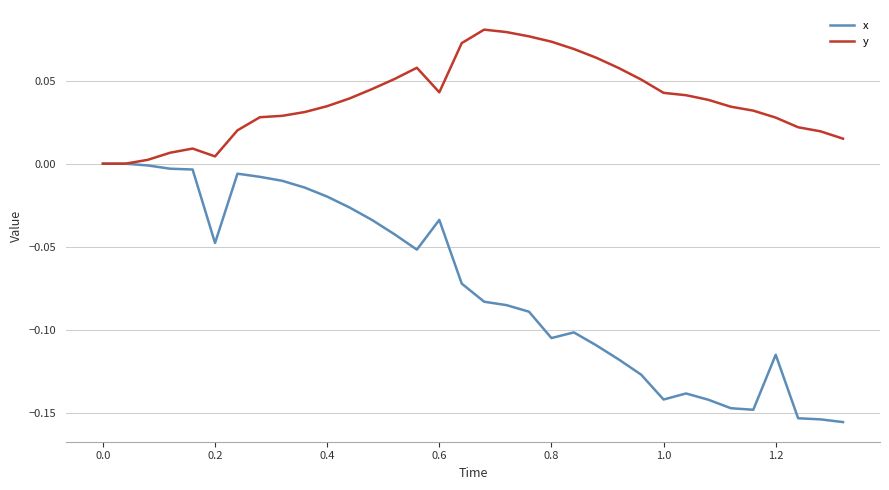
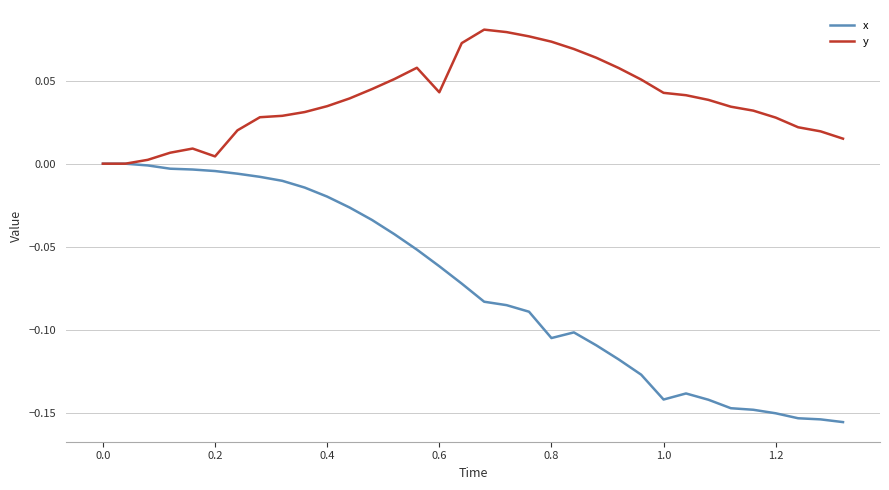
x, 0.2: -0.048 -> -0.004
x, 0.6: -0.034 -> -0.062
x, 1.2: -0.115 -> -0.150
